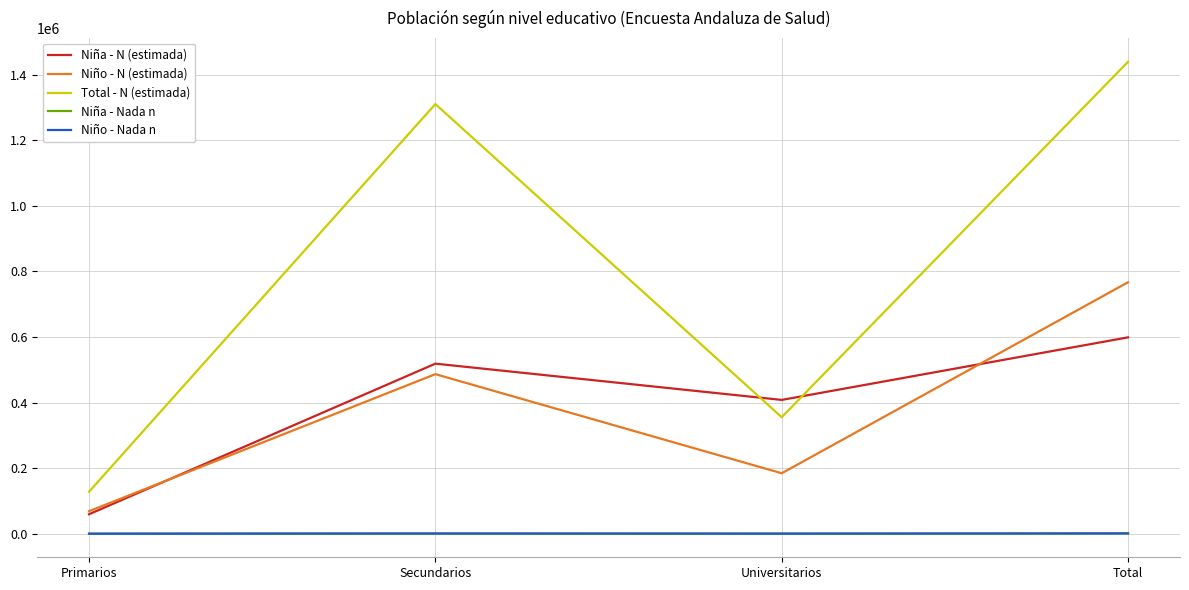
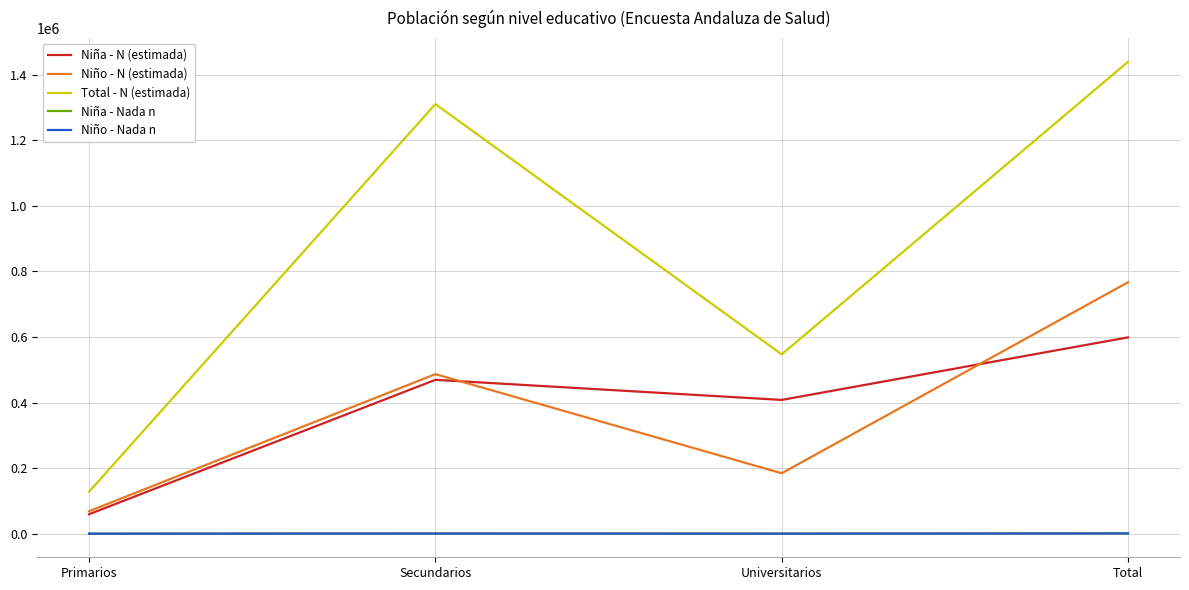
Niña - N (estimada), Secundarios: 520000 -> 470000
Total - N (estimada), Universitarios: 360000 -> 550000
